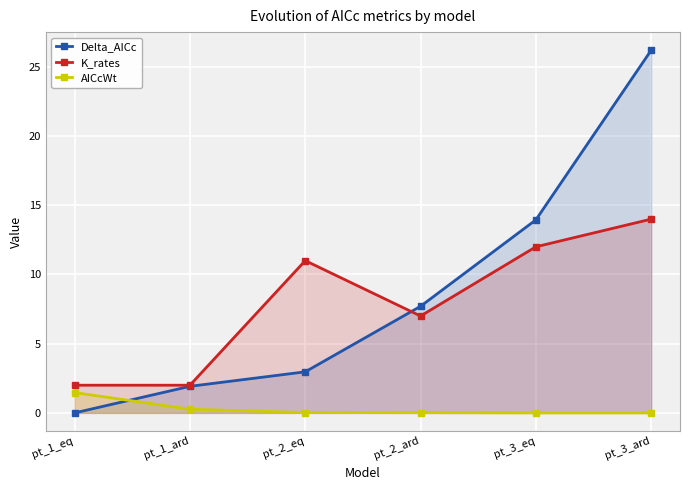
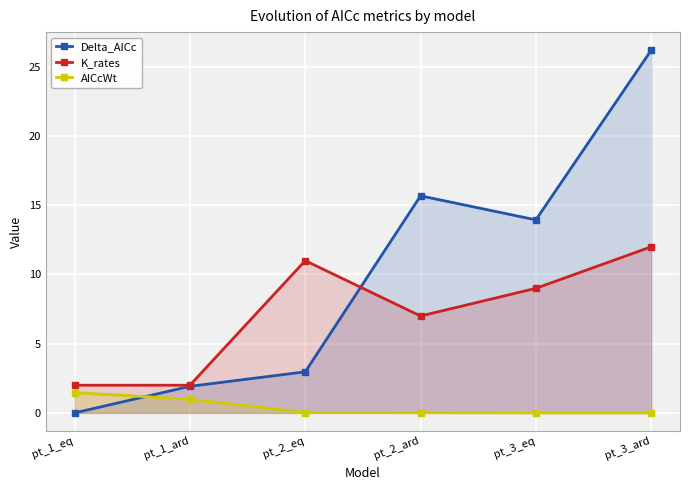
AICcWt, pt_1_ard: 0.3 -> 1.0
Delta_AICc, pt_2_ard: 7.7 -> 15.7
K_rates, pt_3_eq: 12 -> 9
K_rates, pt_3_ard: 14 -> 12
